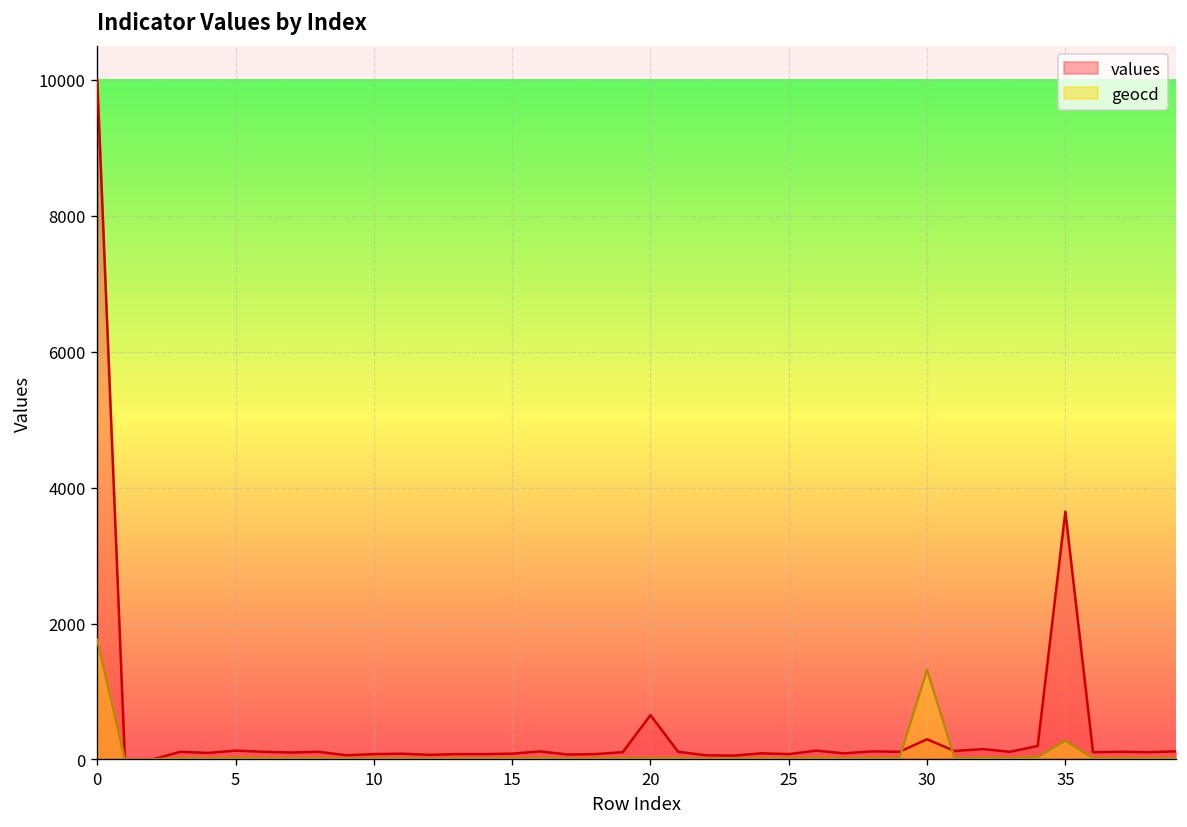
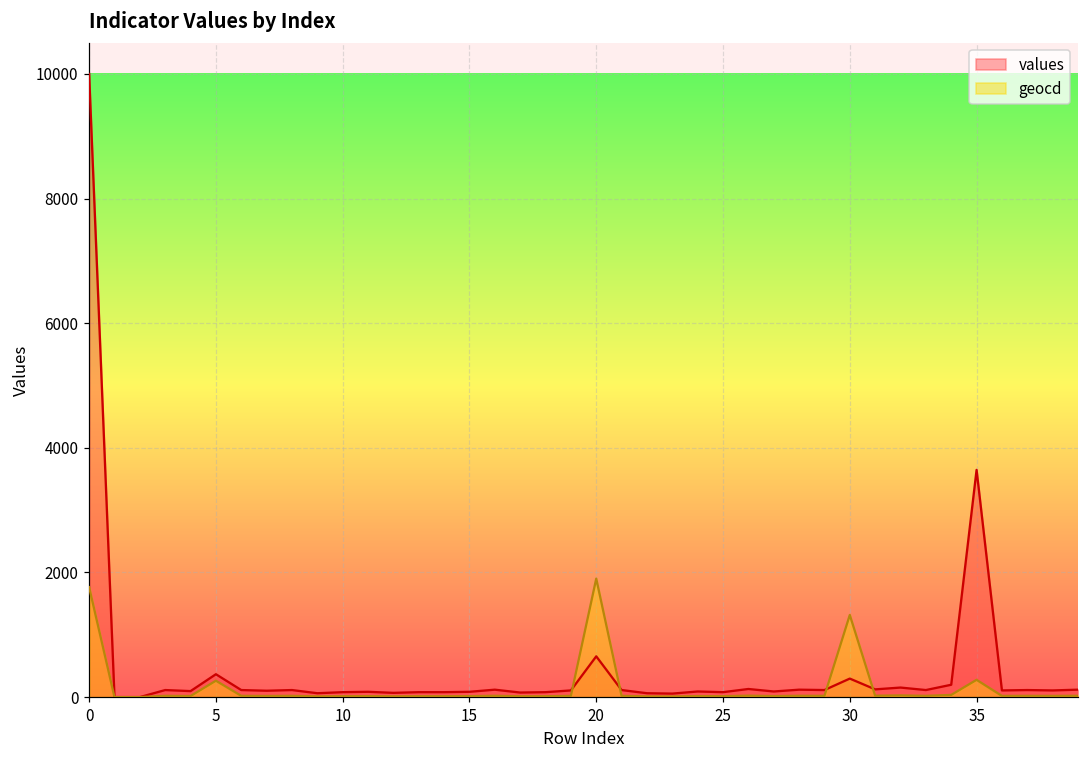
values, 5: 100 -> 400
geocd, 5: 0 -> 300
geocd, 20: 0 -> 1900
